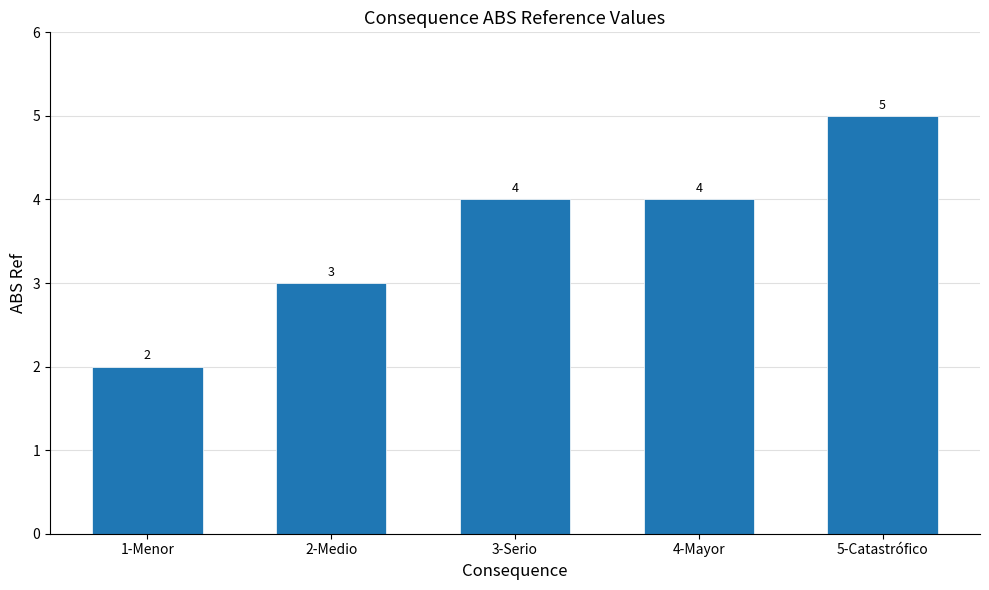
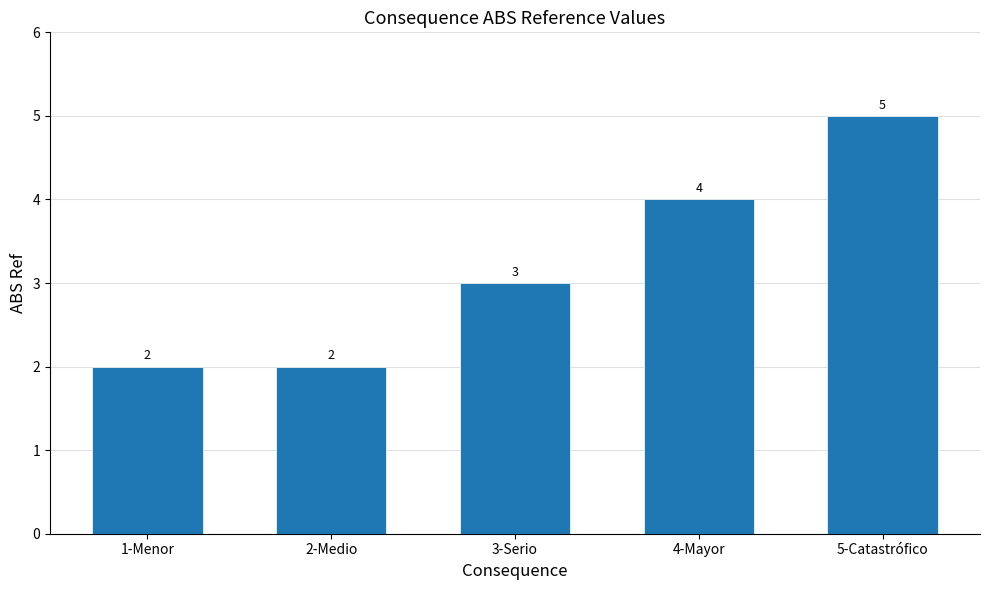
2-Medio: 3 -> 2
3-Serio: 4 -> 3
